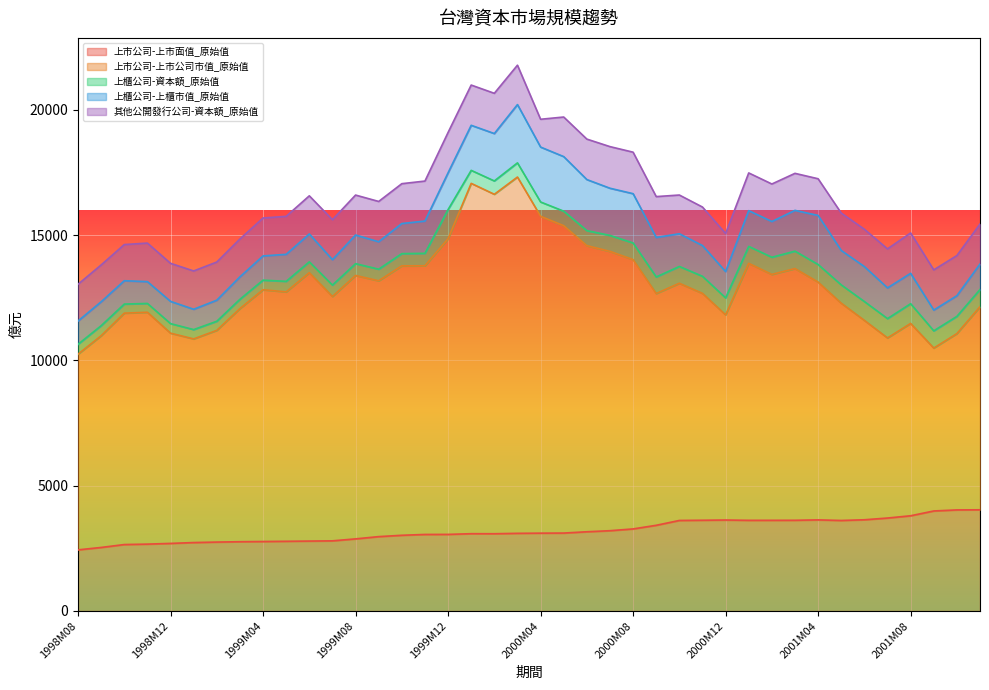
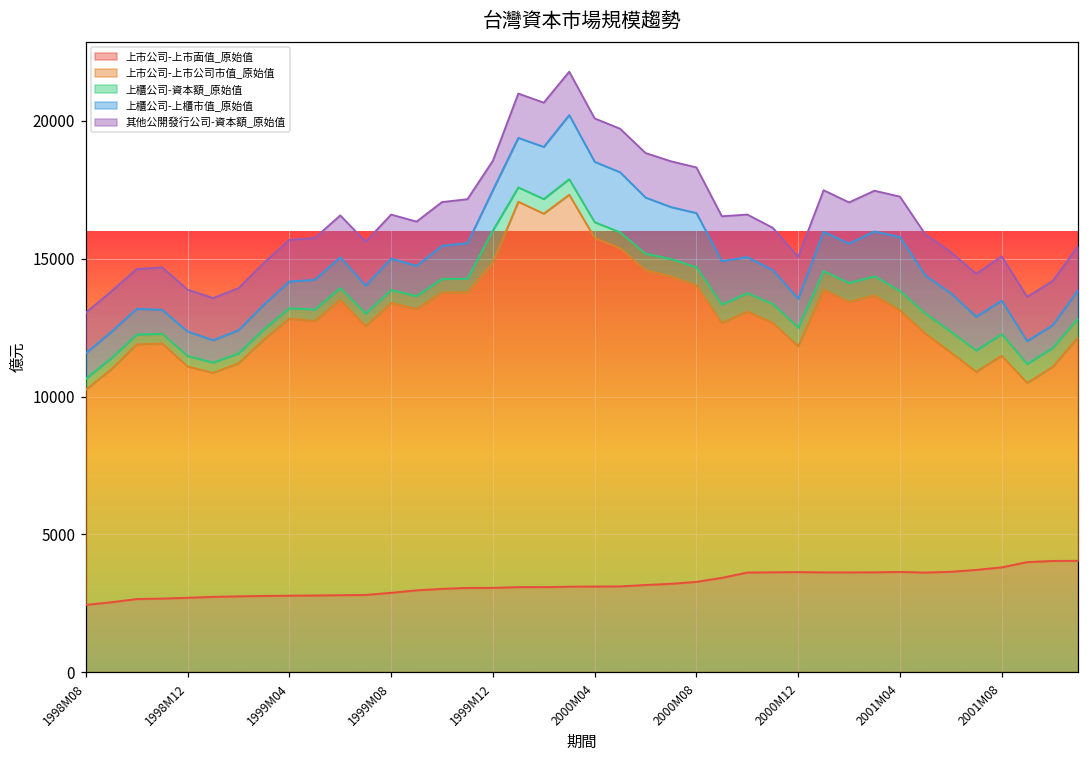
其他公開發行公司-資本額_原始值, 1999M12: 1600 -> 1100
其他公開發行公司-資本額_原始值, 2000M04: 1100 -> 1600
